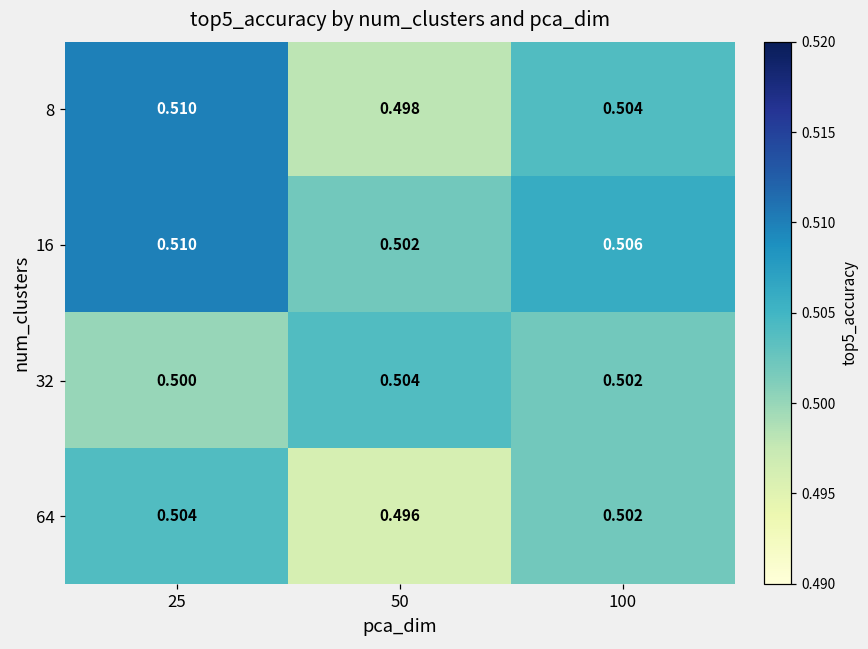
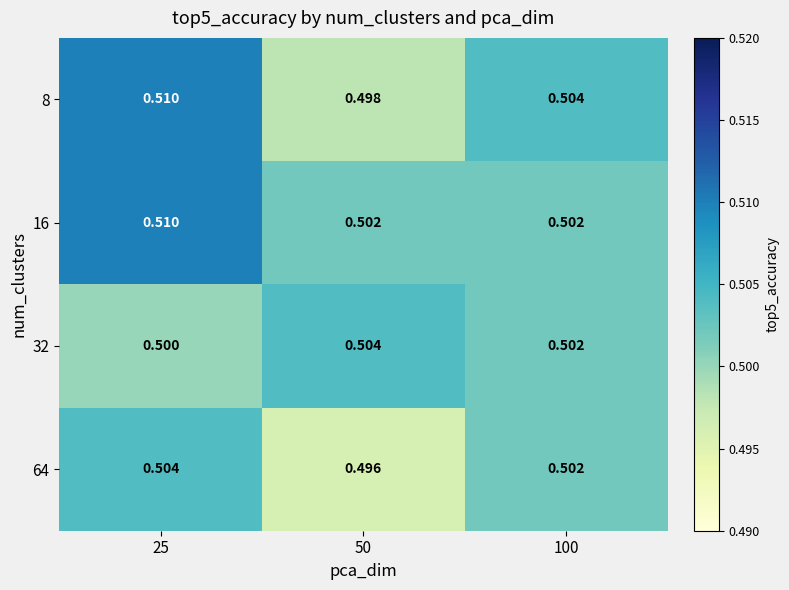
16, 100: 0.506 -> 0.502
